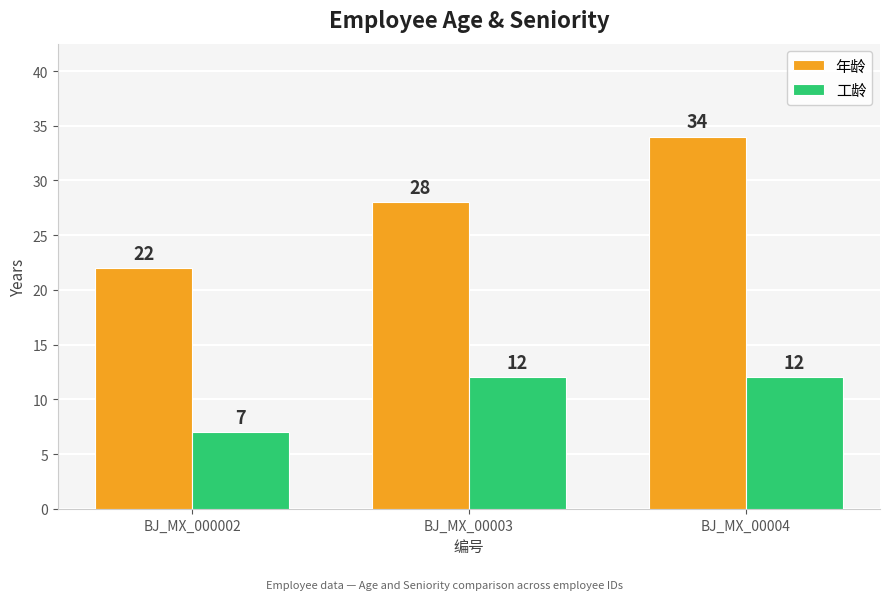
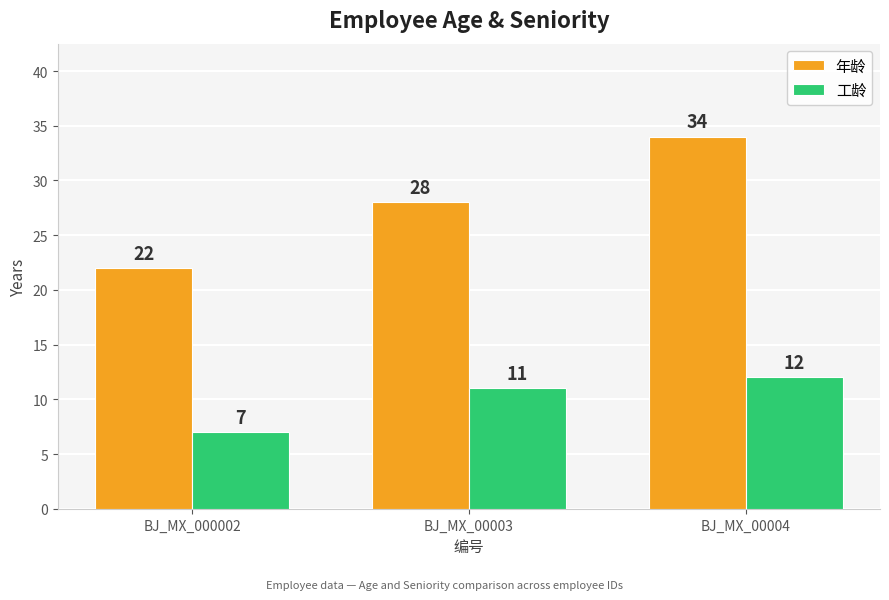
工龄, BJ_MX_00003: 12 -> 11
